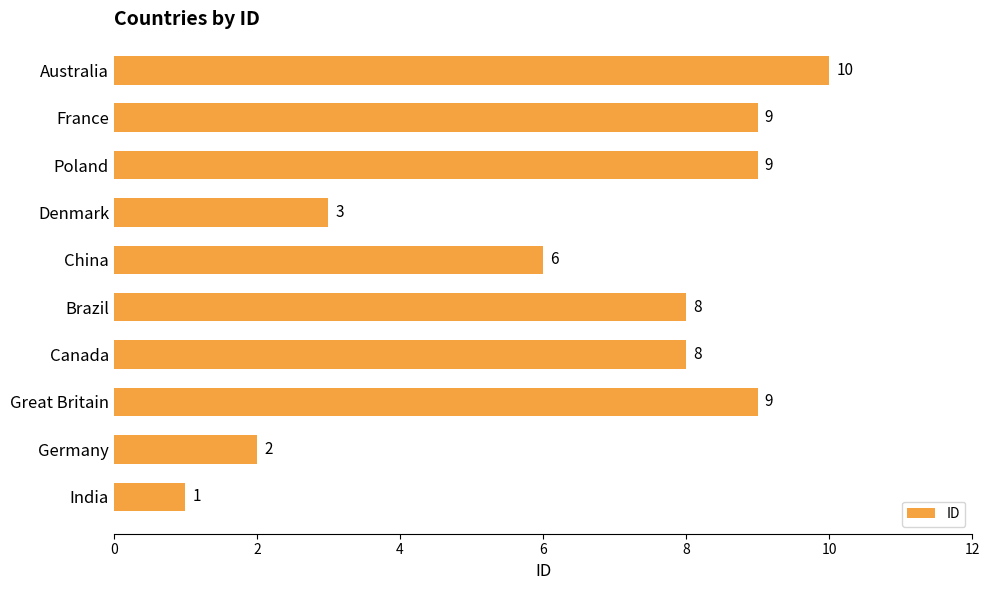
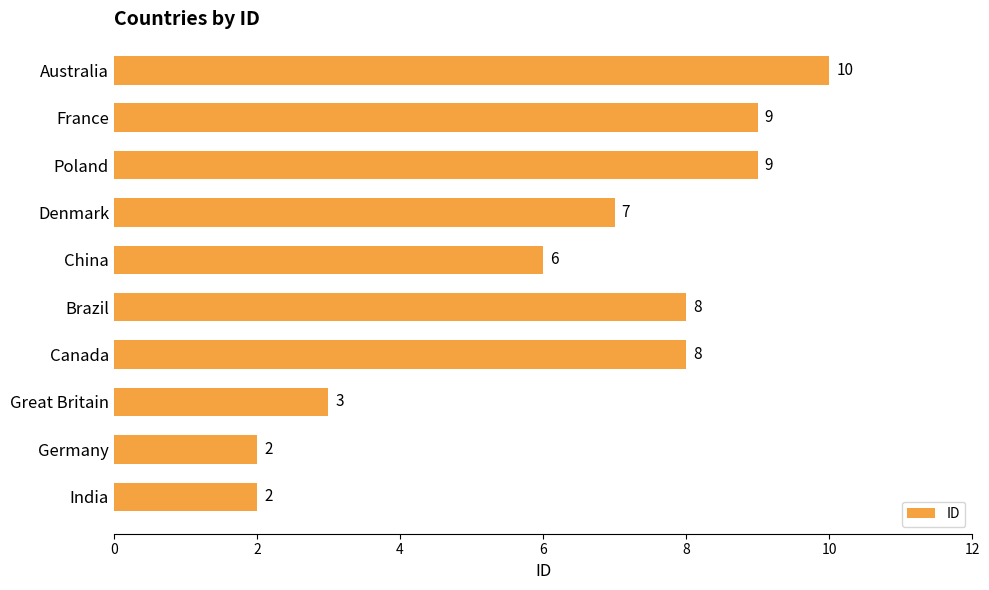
Denmark: 3 -> 7
Great Britain: 9 -> 3
India: 1 -> 2
